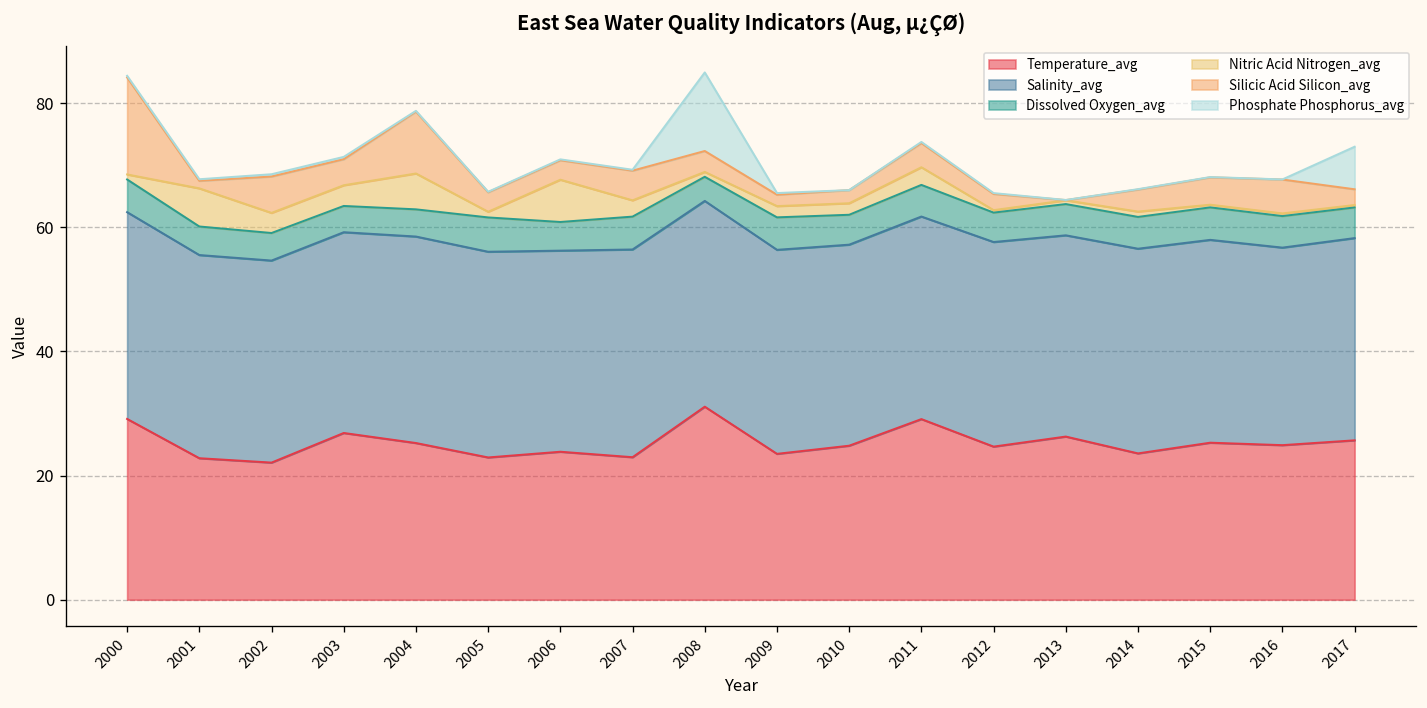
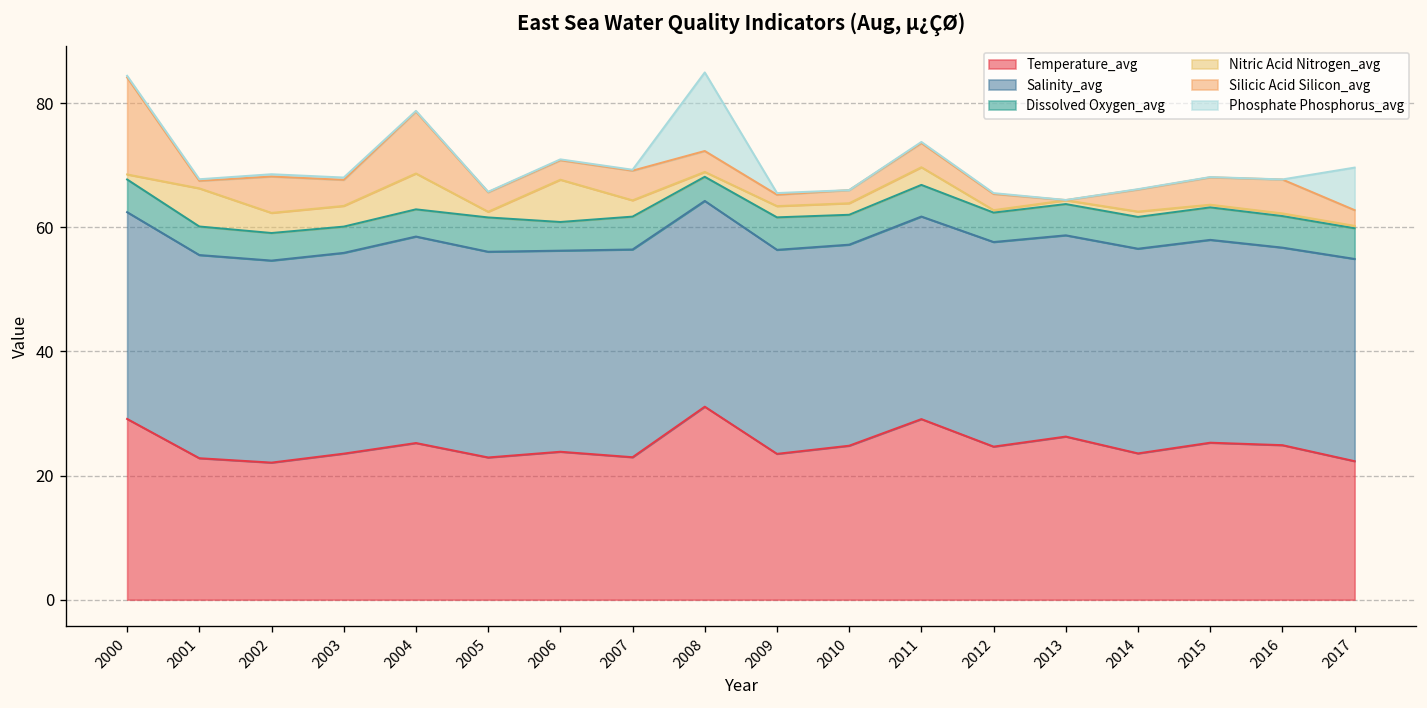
Temperature_avg, 2003: 27 -> 24
Temperature_avg, 2017: 26 -> 22
